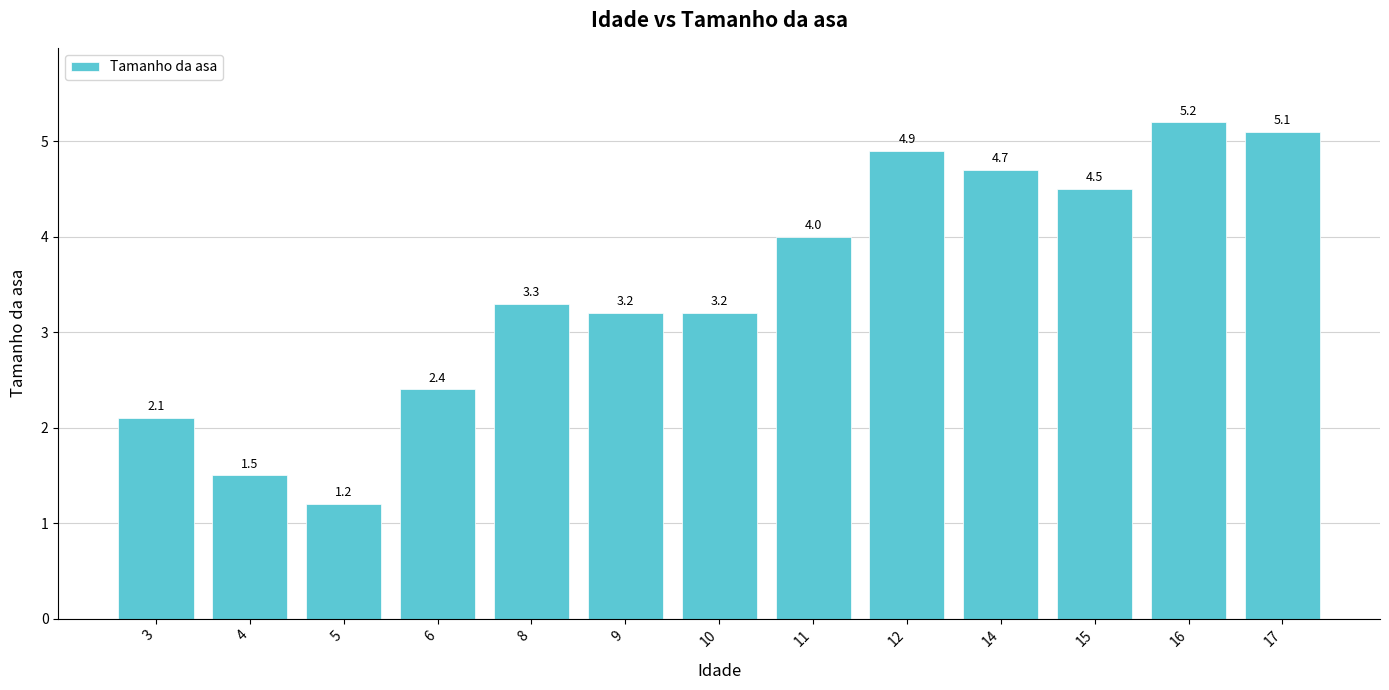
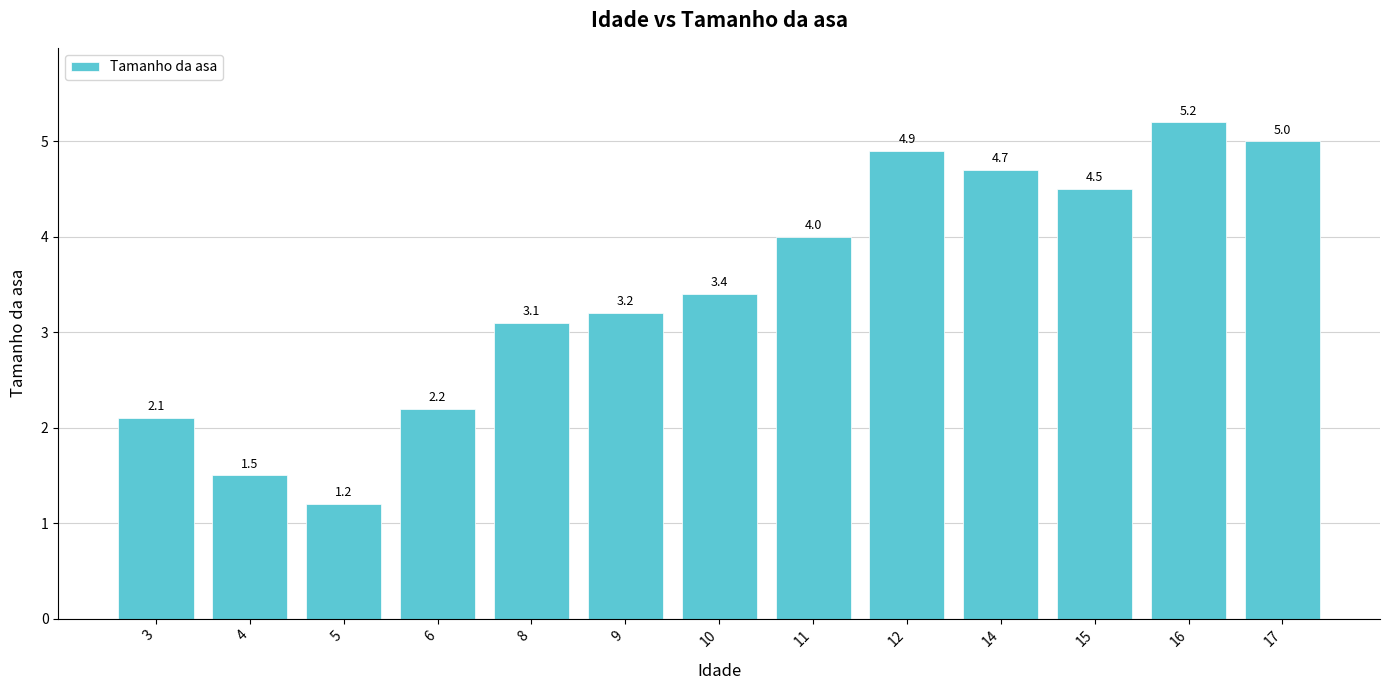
6: 2.4 -> 2.2
8: 3.3 -> 3.1
10: 3.2 -> 3.4
17: 5.1 -> 5.0
